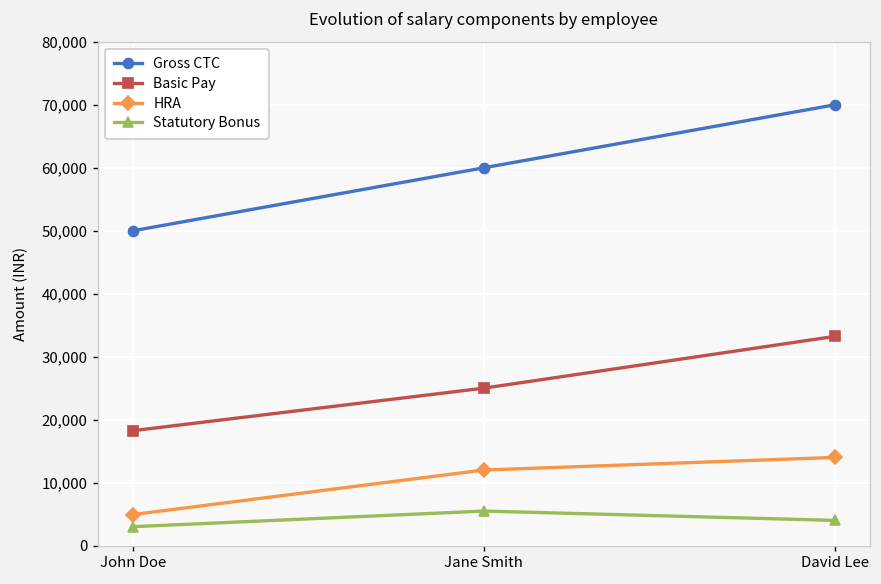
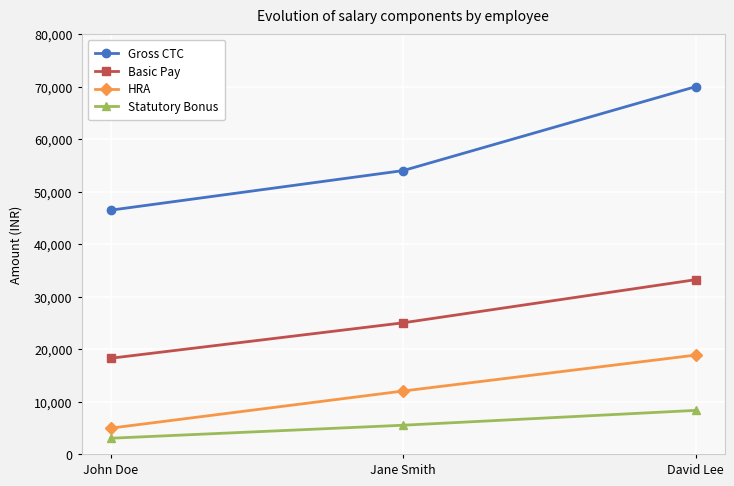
Gross CTC, John Doe: 50,000 -> 46,000
Gross CTC, Jane Smith: 60,000 -> 54,000
HRA, David Lee: 14,000 -> 19,000
Statutory Bonus, David Lee: 4,000 -> 8,000
